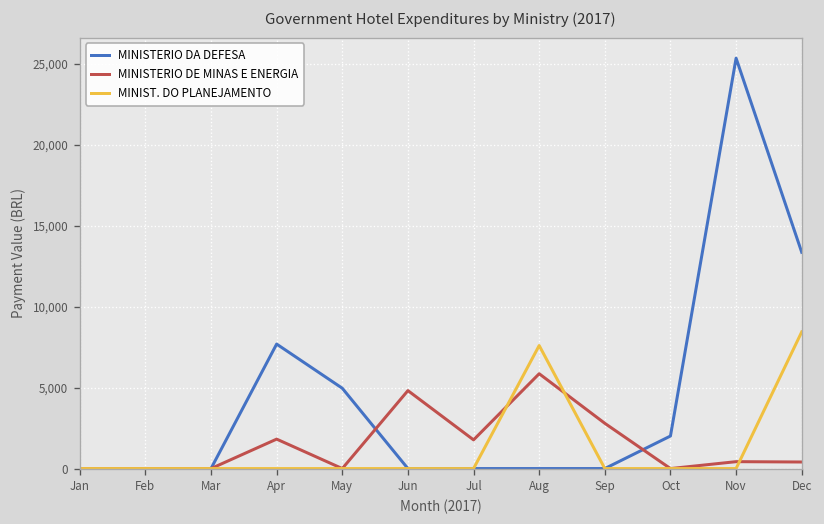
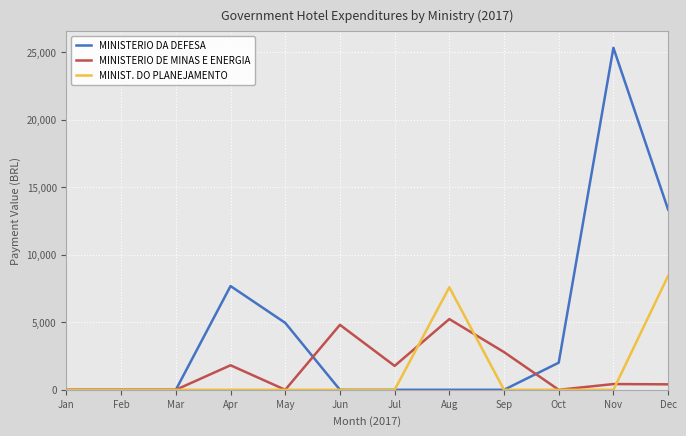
MINISTERIO DE MINAS E ENERGIA, Aug: 5,900 -> 5,200
